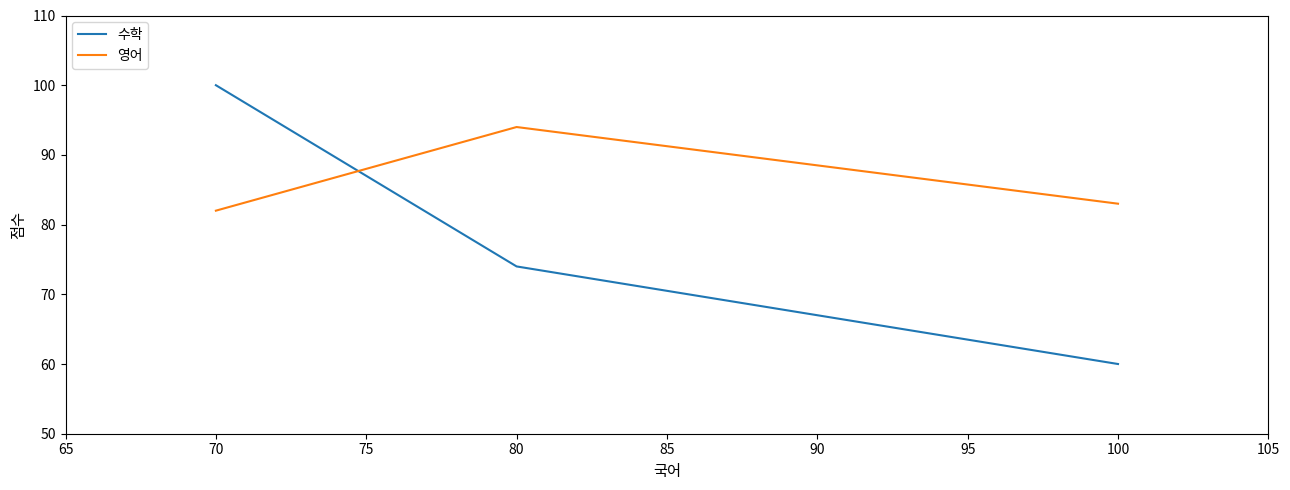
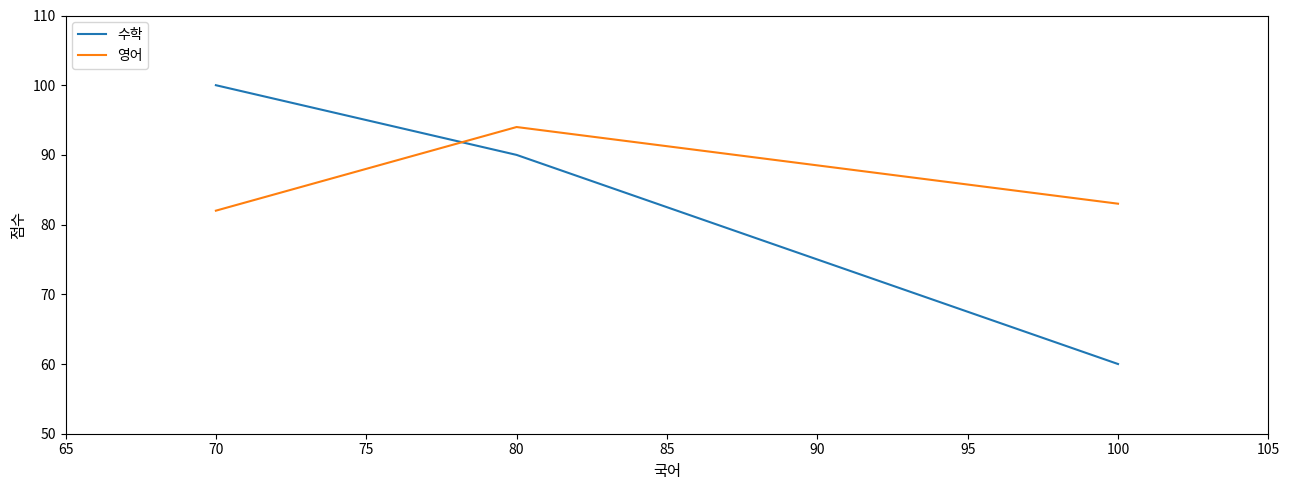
수학, 80: 74 -> 90
